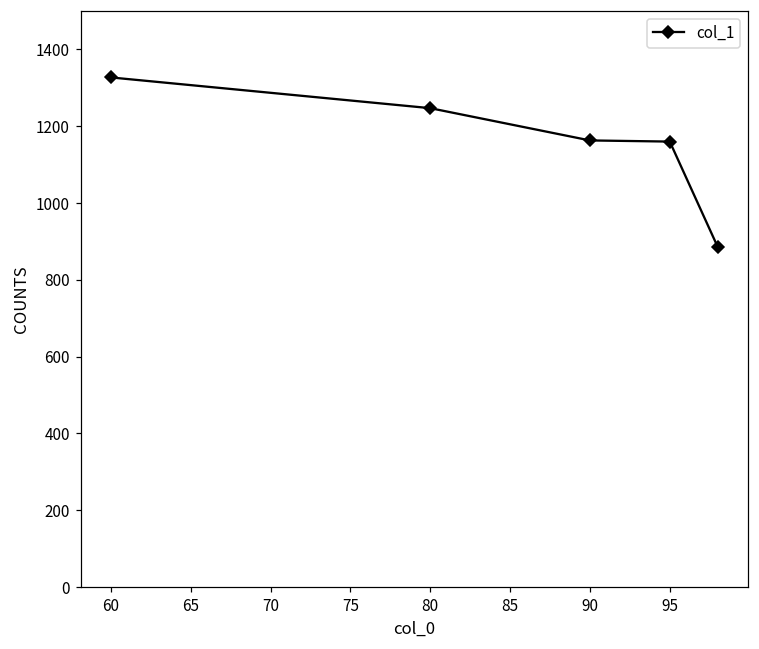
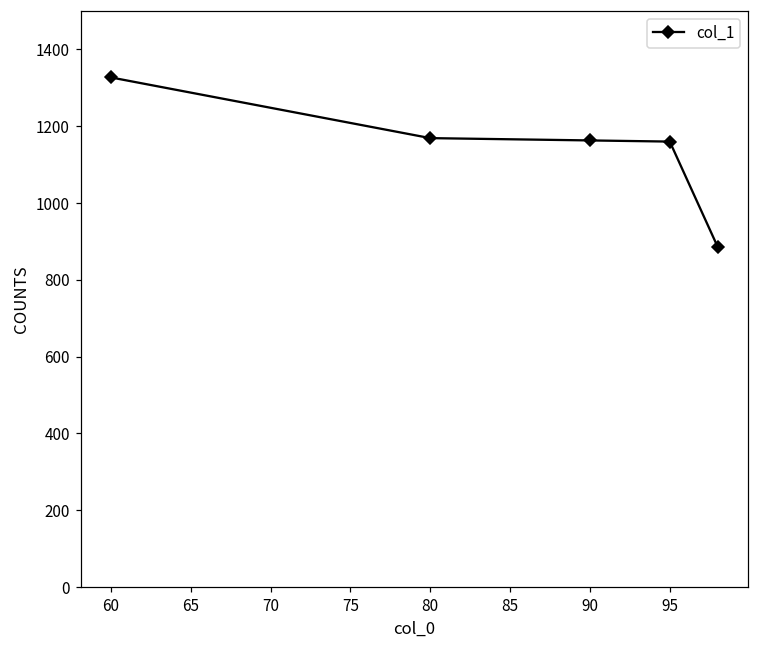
80: 1250 -> 1170
